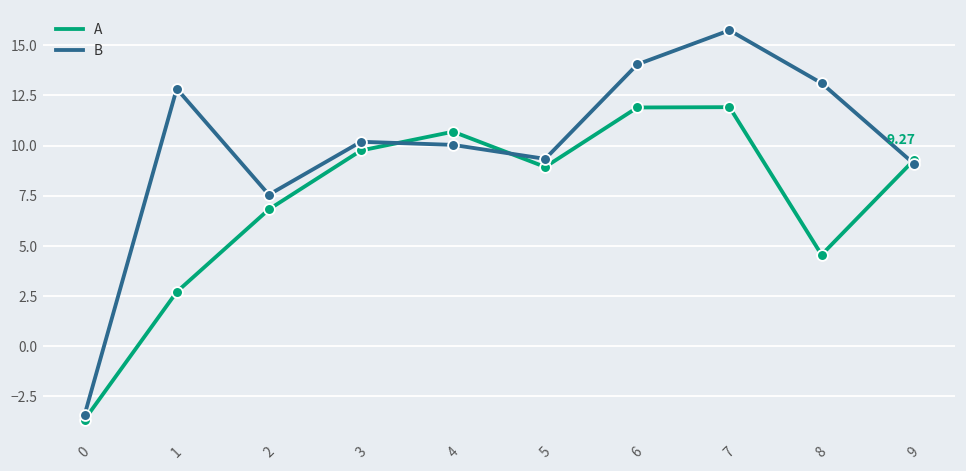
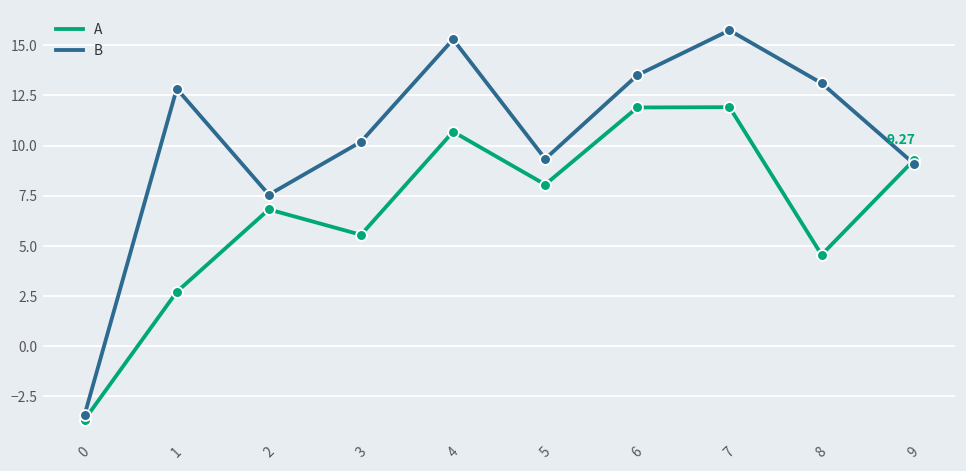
A, 3: 9.8 -> 5.6
B, 4: 10.0 -> 15.3
A, 5: 8.9 -> 8.1
B, 6: 14.1 -> 13.5
